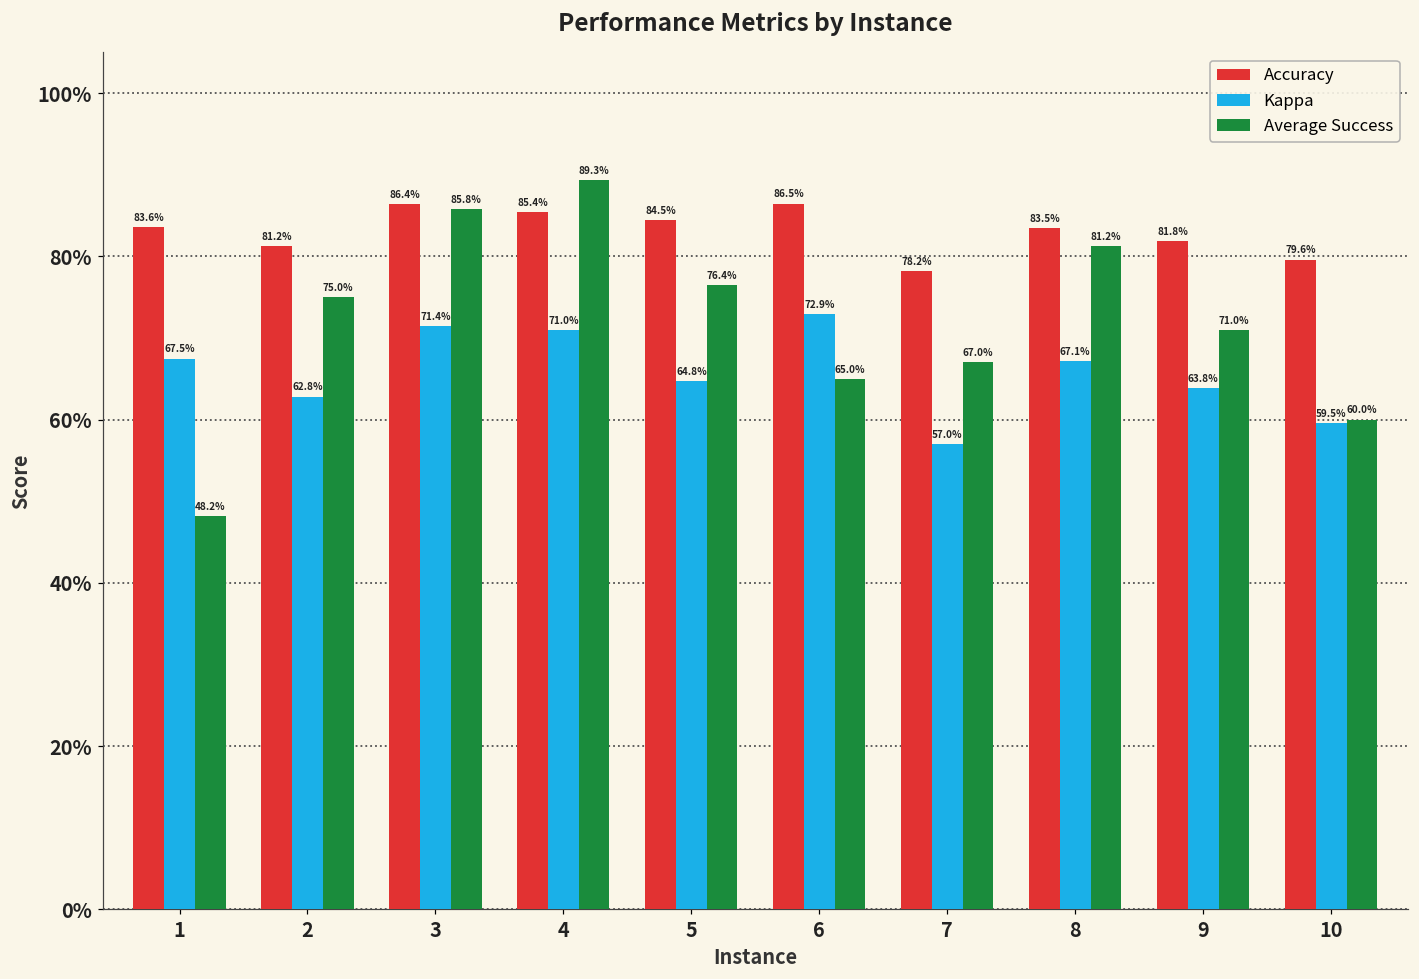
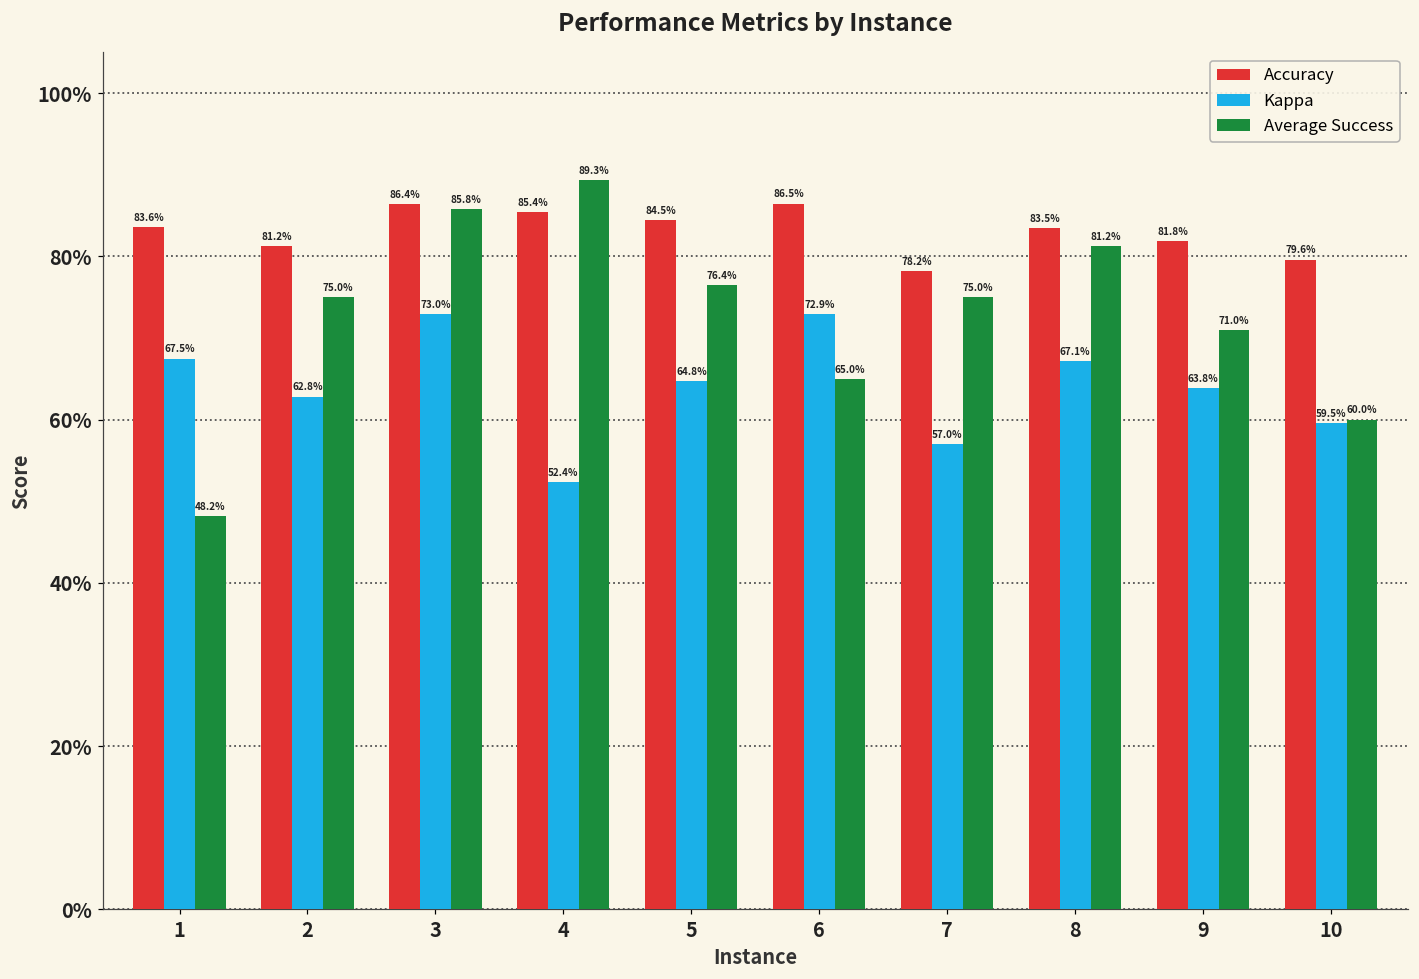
Kappa, 3: 71.4% -> 73.0%
Kappa, 4: 71.0% -> 52.4%
Average Success, 7: 67.0% -> 75.0%
